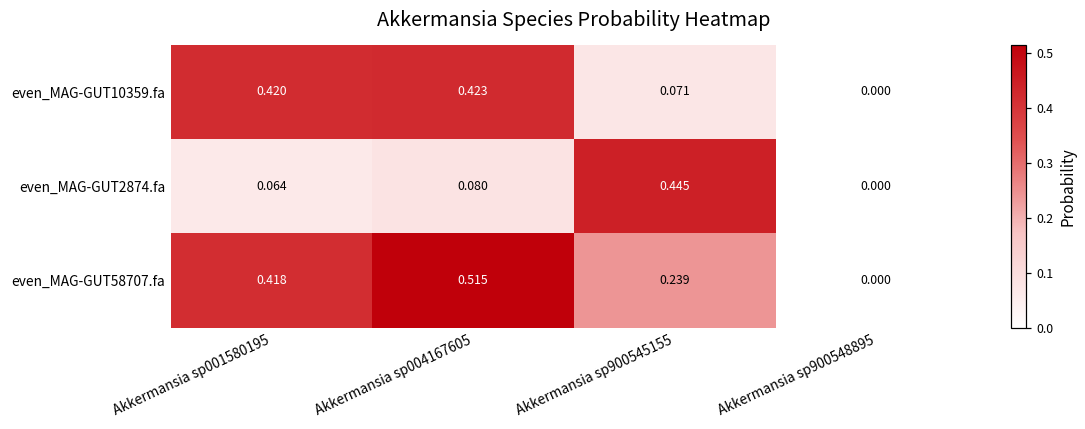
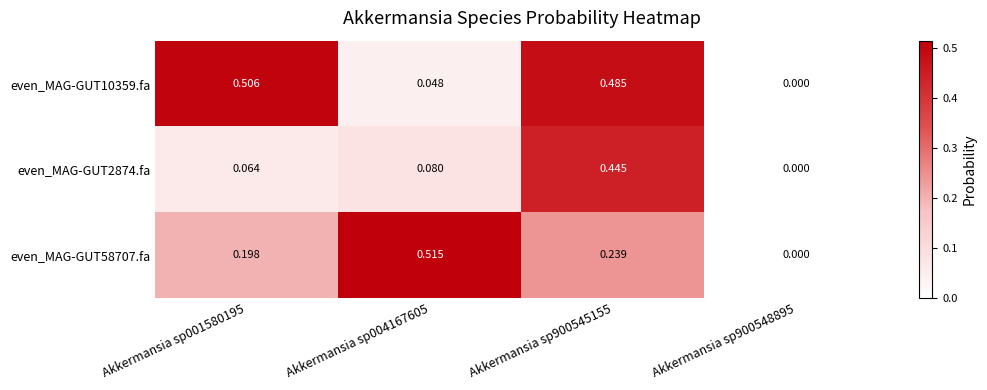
even_MAG-GUT10359.fa, Akkermansia sp001580195: 0.420 -> 0.506
even_MAG-GUT10359.fa, Akkermansia sp004167605: 0.423 -> 0.048
even_MAG-GUT10359.fa, Akkermansia sp900545155: 0.071 -> 0.485
even_MAG-GUT58707.fa, Akkermansia sp001580195: 0.418 -> 0.198
